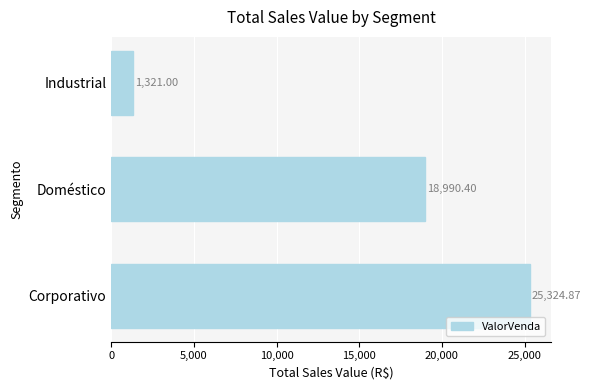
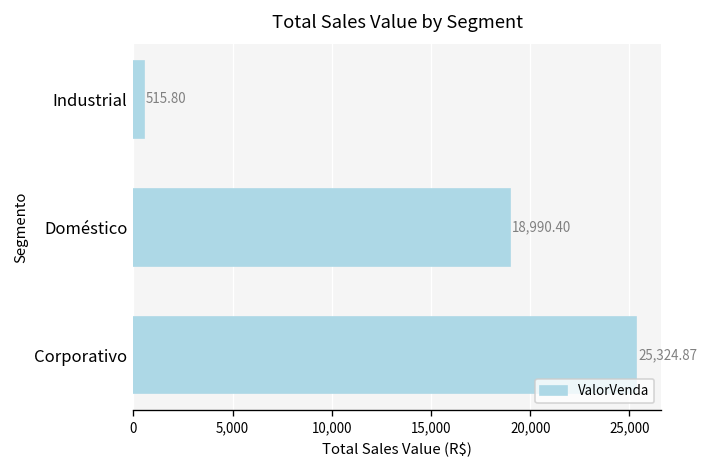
Industrial: 1,321.00 -> 515.80
